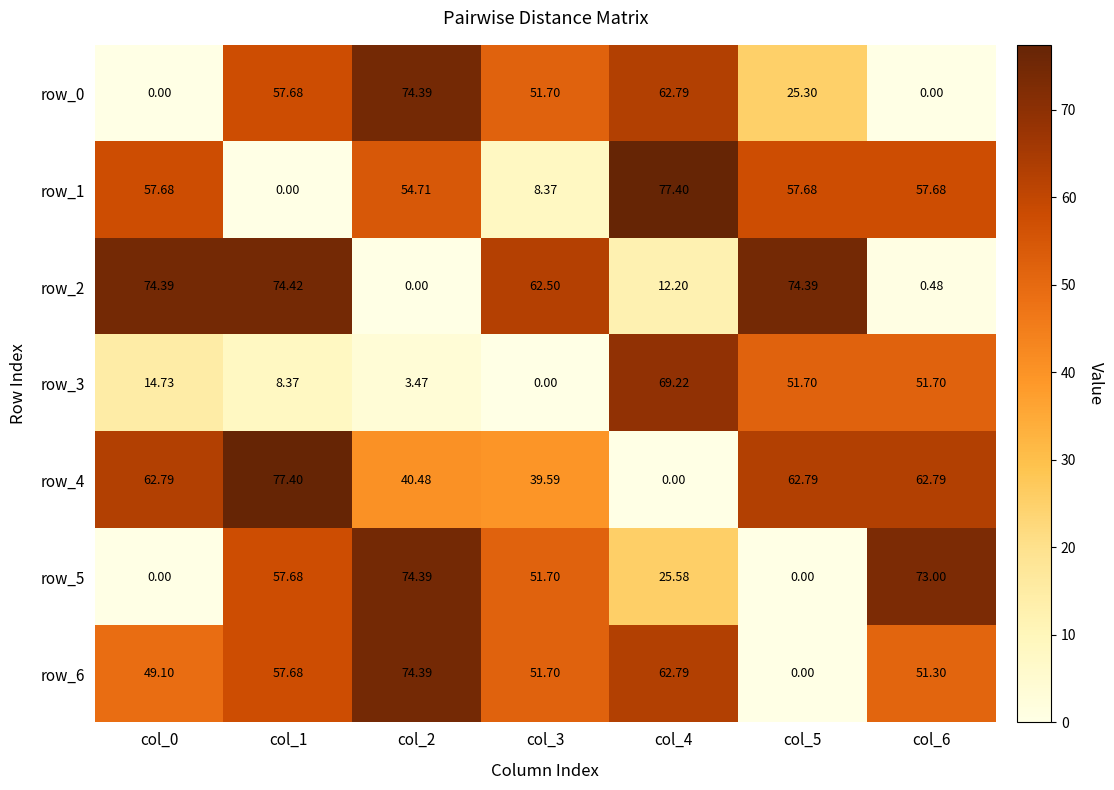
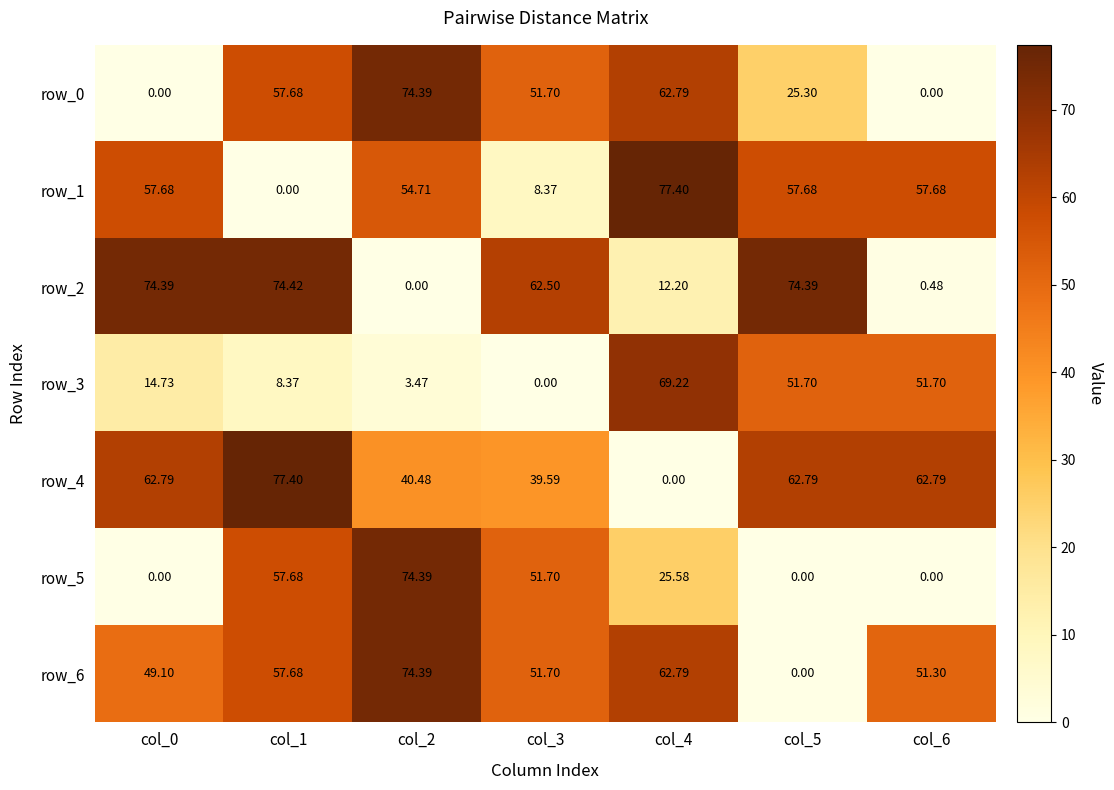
row_5, col_6: 73.00 -> 0.00
